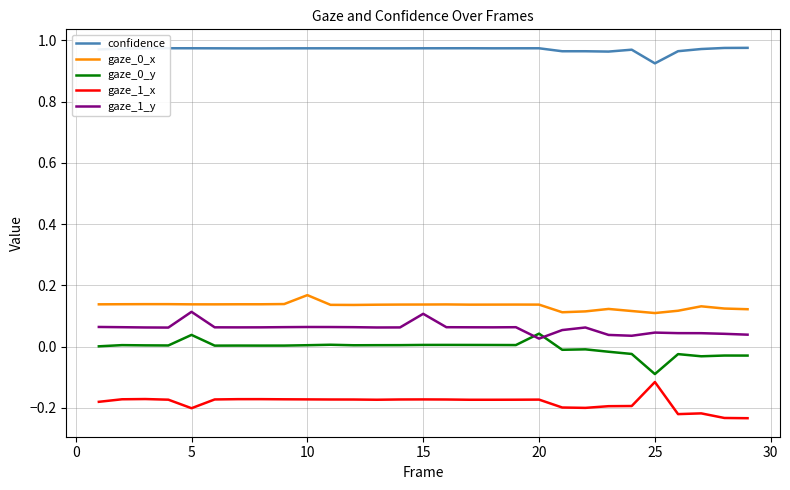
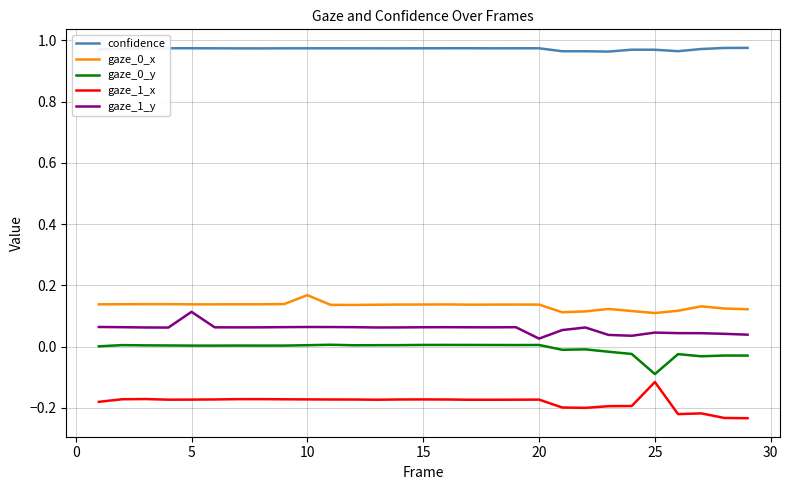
gaze_0_y, 5: 0.04 -> 0.00
gaze_1_x, 5: -0.20 -> -0.17
gaze_1_y, 15: 0.11 -> 0.06
gaze_0_y, 20: 0.04 -> 0.01
confidence, 25: 0.93 -> 0.97
